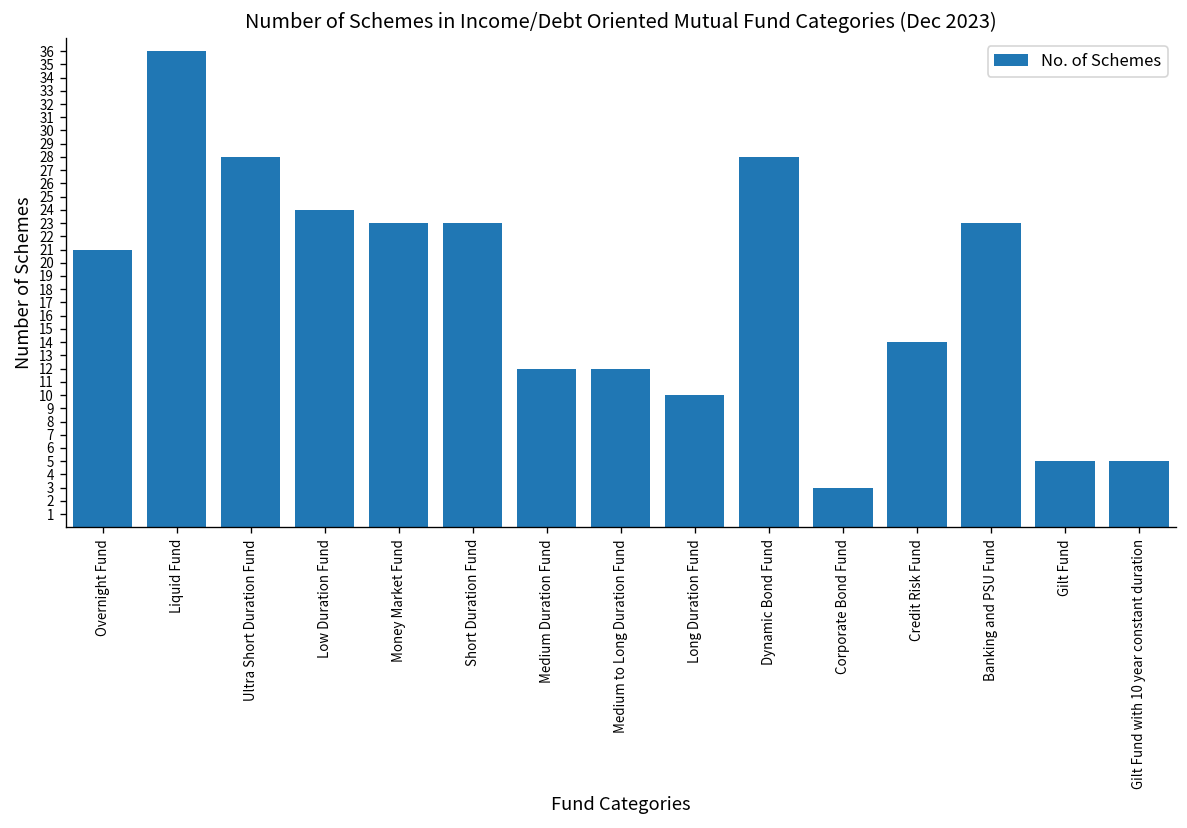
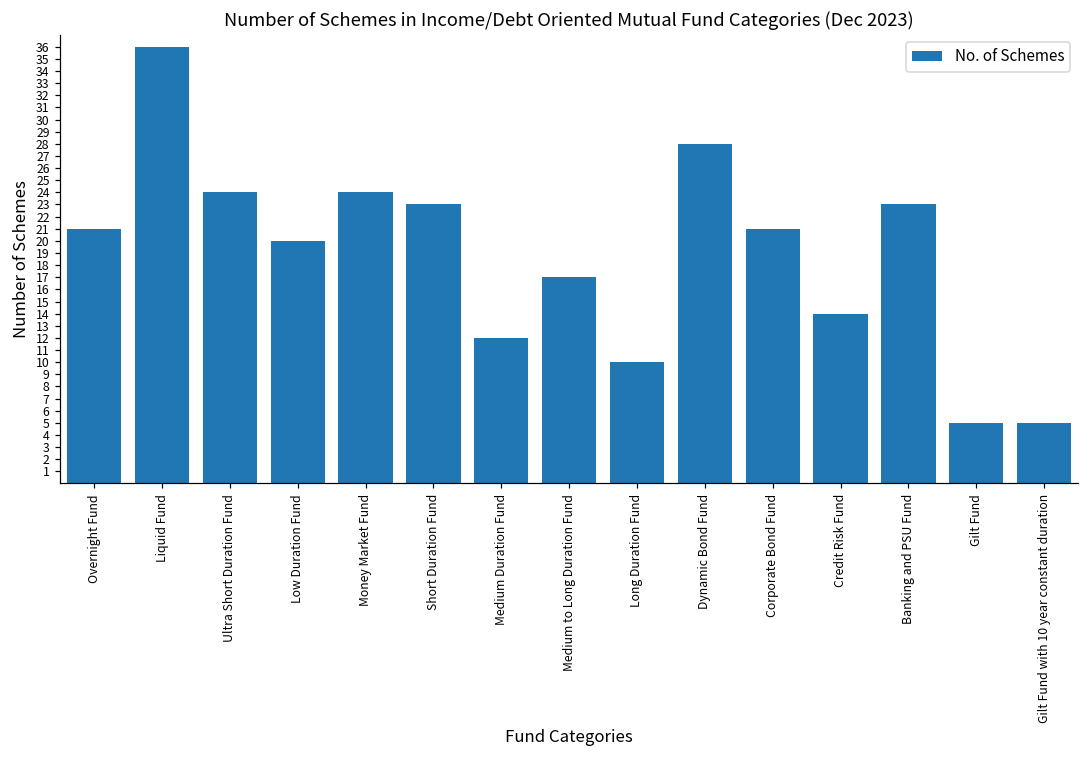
Ultra Short Duration Fund: 28 -> 24
Low Duration Fund: 24 -> 20
Money Market Fund: 23 -> 24
Medium to Long Duration Fund: 12 -> 17
Corporate Bond Fund: 3 -> 21
